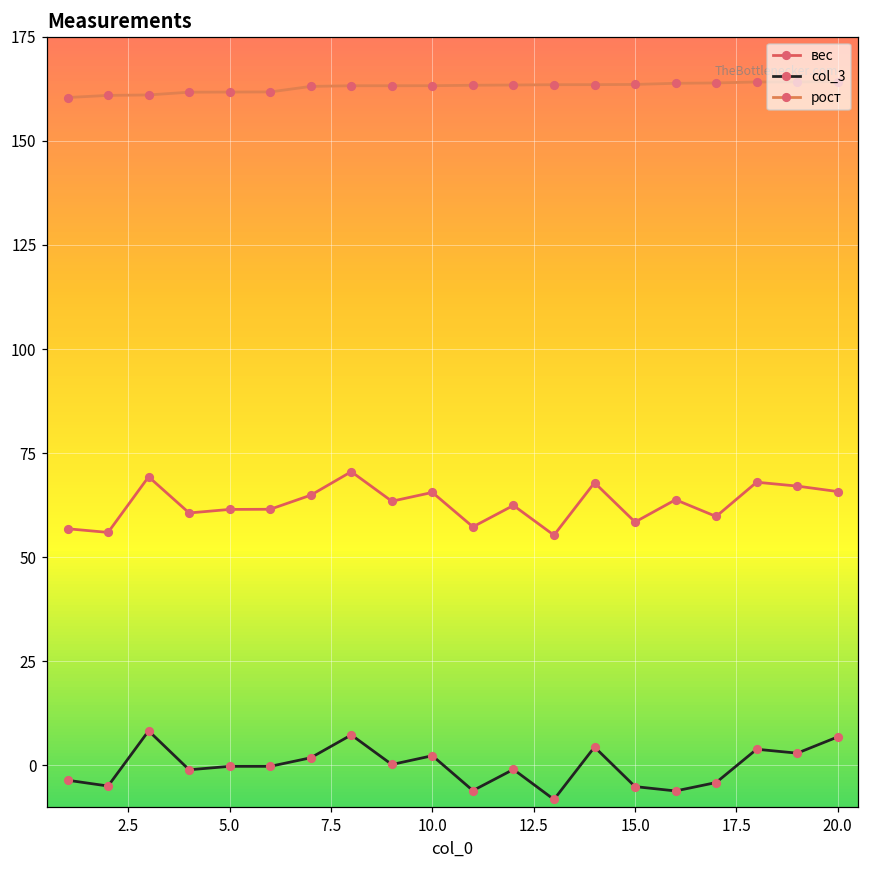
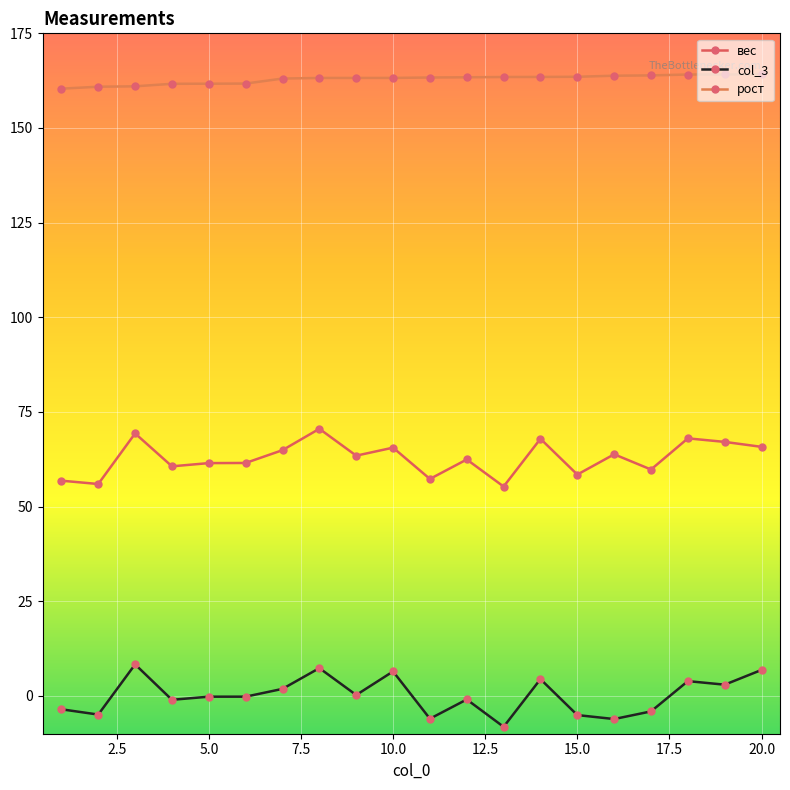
col_3, 10.0: 2 -> 6
